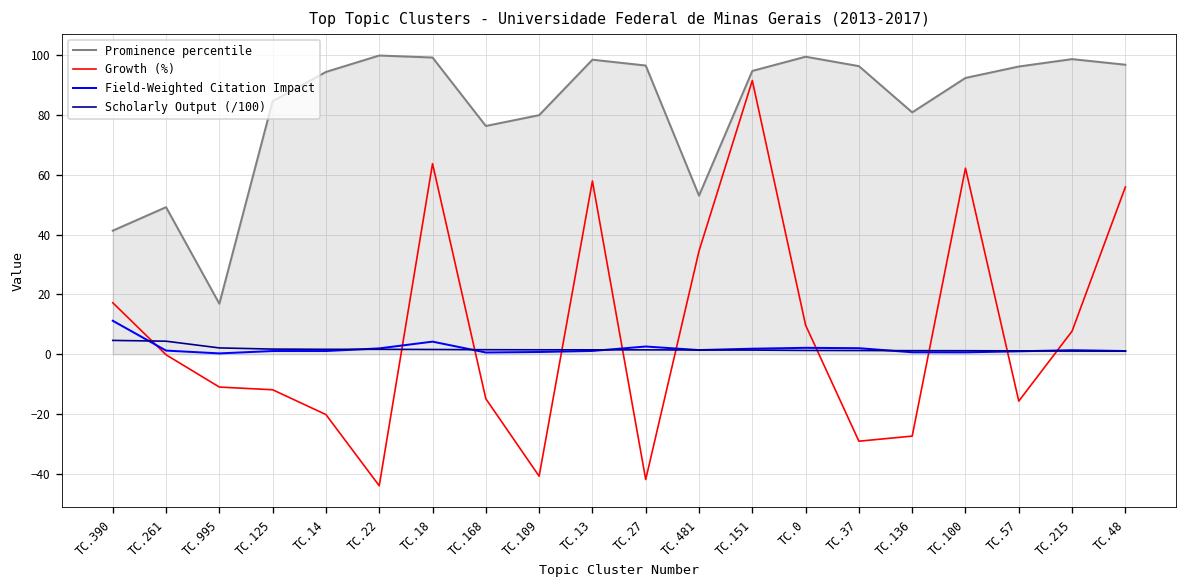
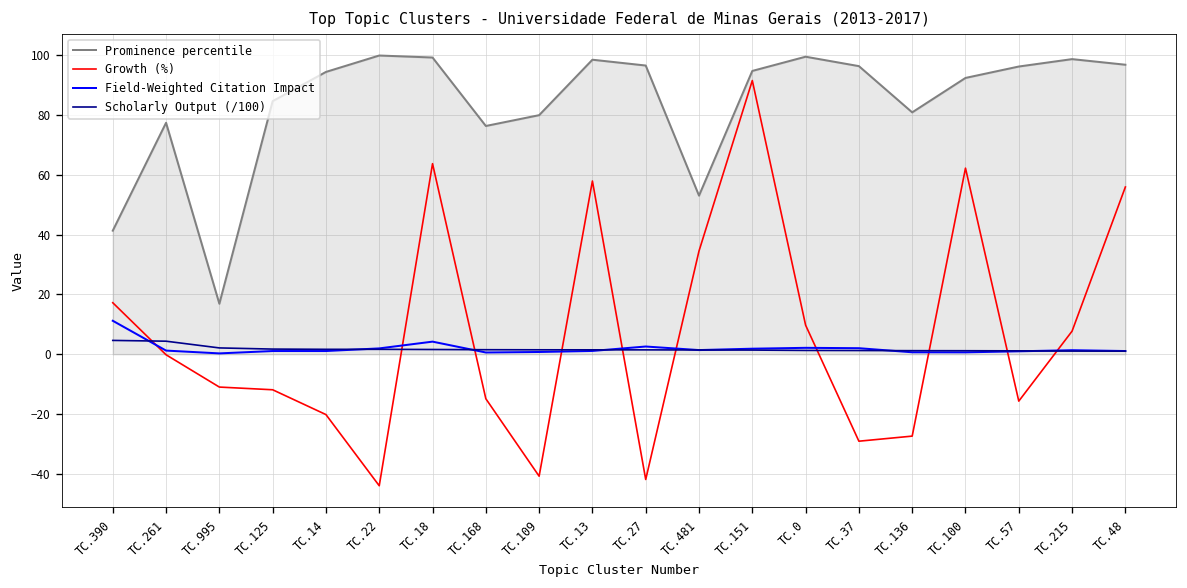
Prominence percentile, TC.261: 49 -> 77
